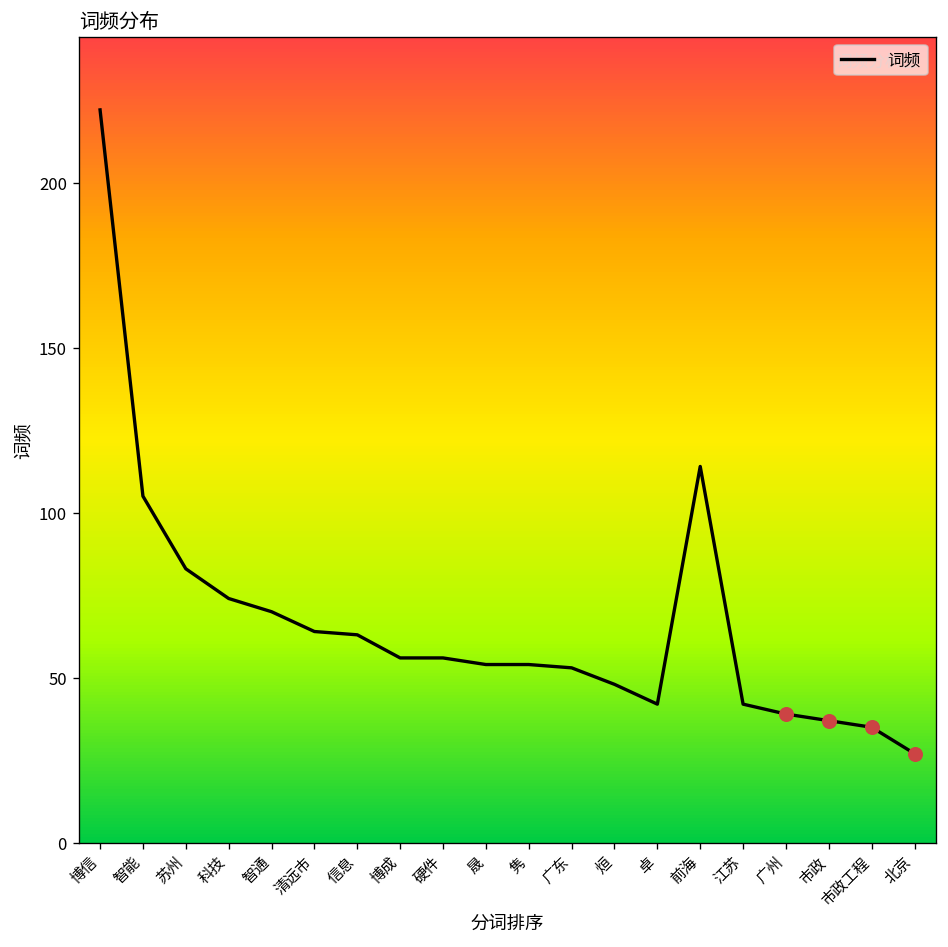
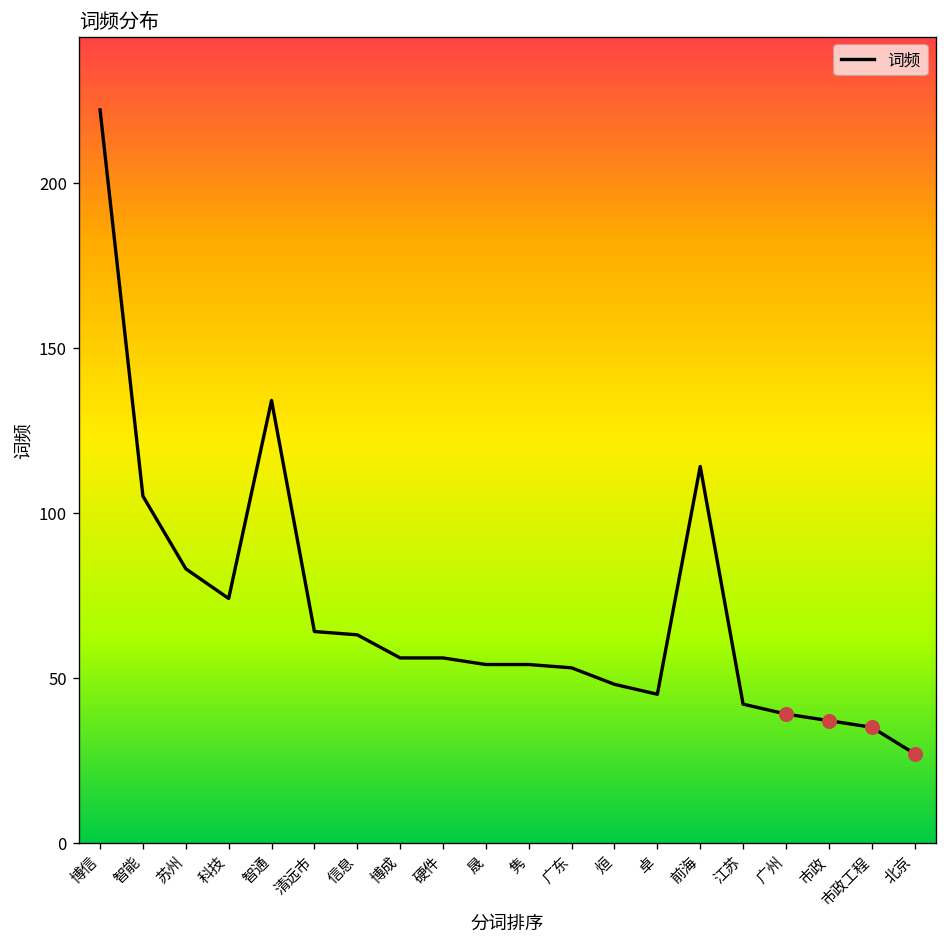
词频, 智通: 70 -> 134
词频, 卓: 42 -> 45
